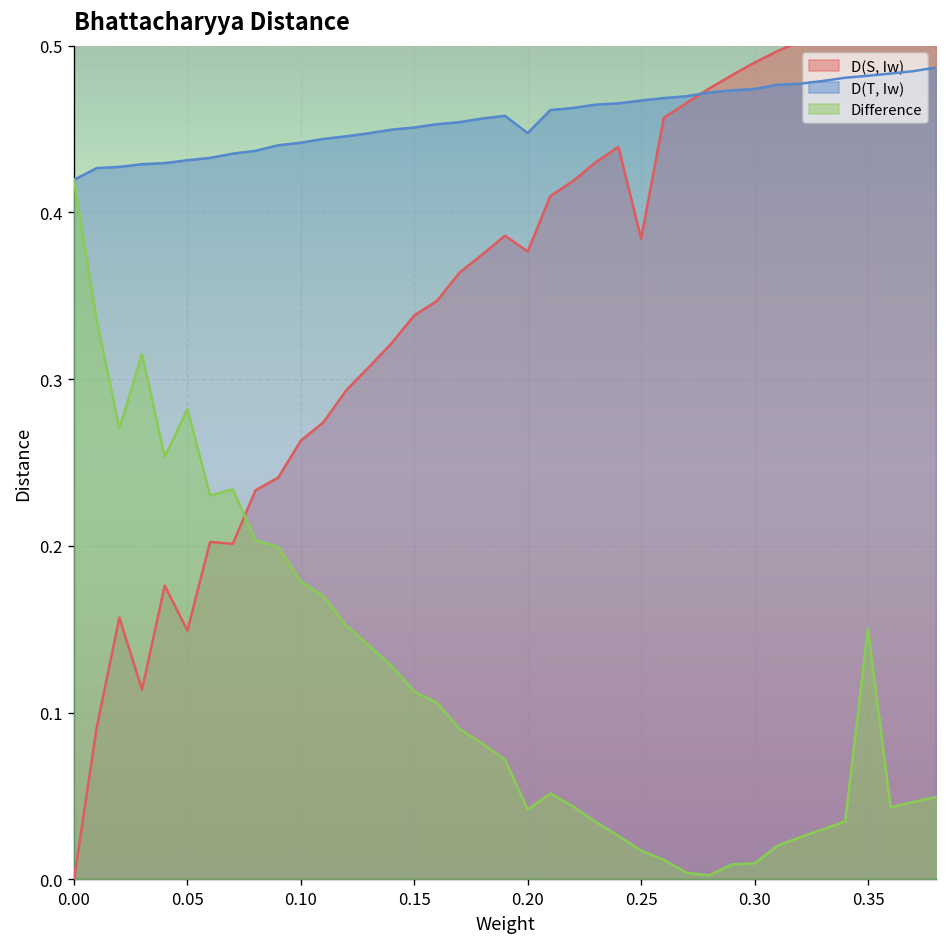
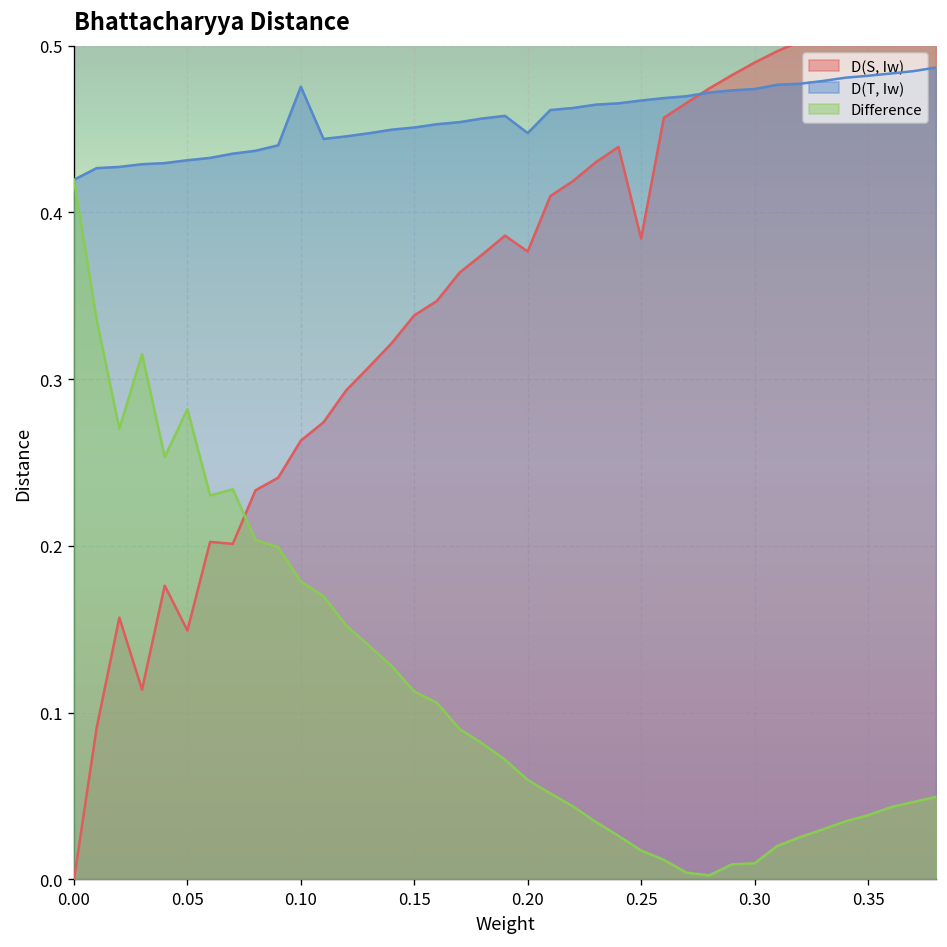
D(T, Iw), 0.10: 0.442 -> 0.475
Difference, 0.20: 0.042 -> 0.060
Difference, 0.35: 0.150 -> 0.039
